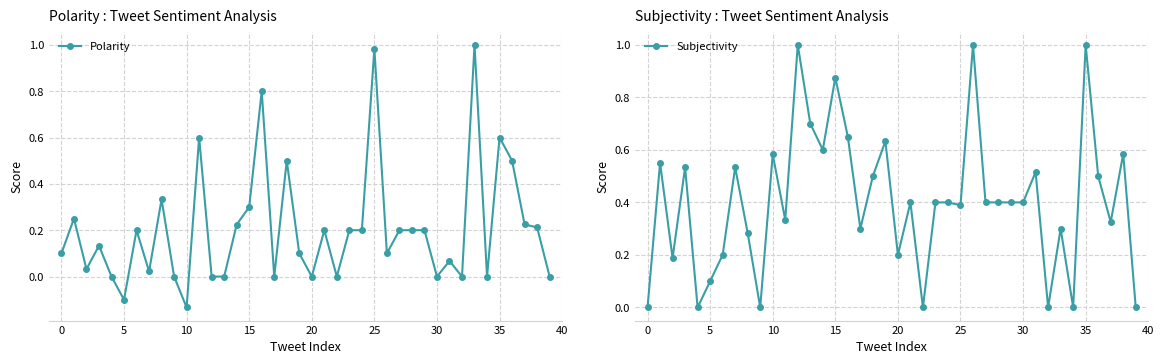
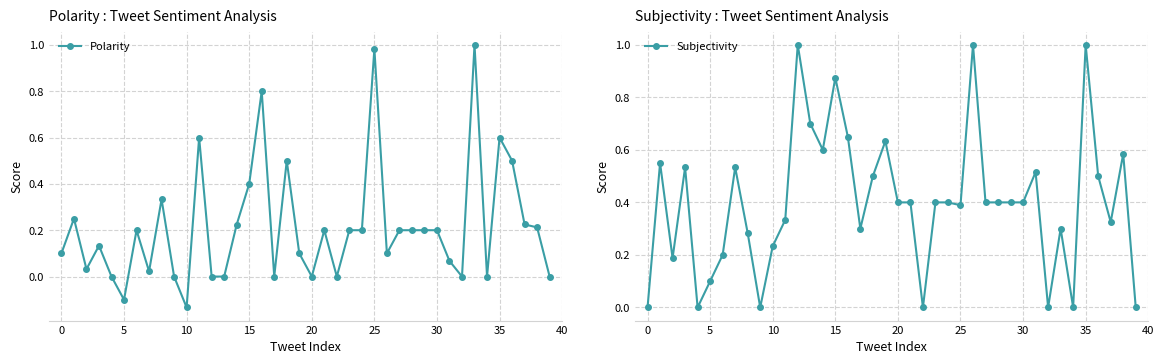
Polarity : Tweet Sentiment Analysis, 15: 0.3 -> 0.4
Polarity : Tweet Sentiment Analysis, 30: 0.0 -> 0.2
Subjectivity : Tweet Sentiment Analysis, 10: 0.58 -> 0.23
Subjectivity : Tweet Sentiment Analysis, 20: 0.2 -> 0.4
